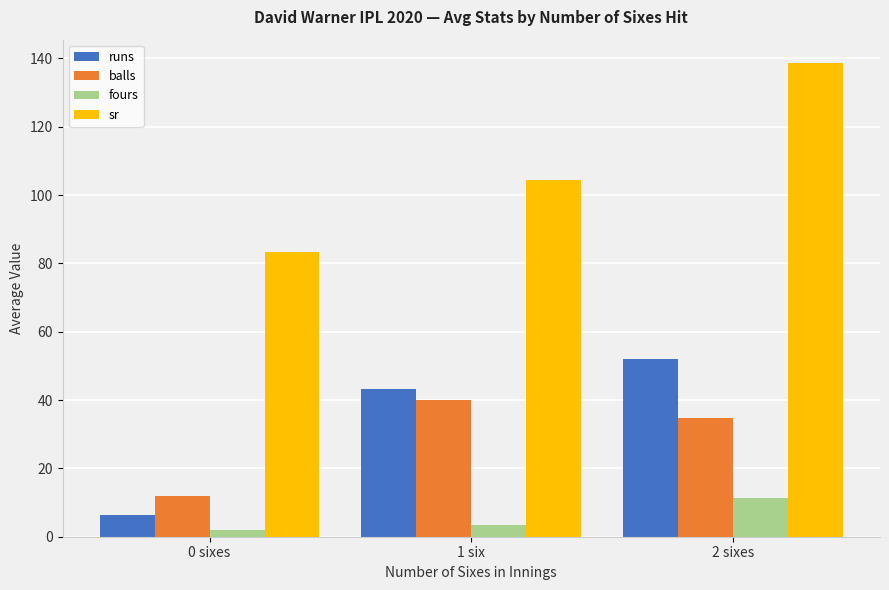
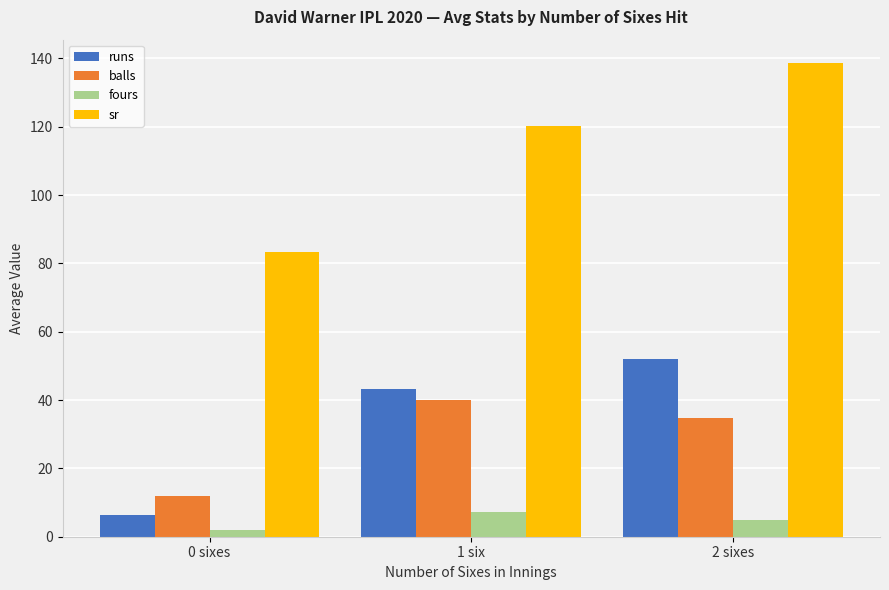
fours, 1 six: 4 -> 7
sr, 1 six: 105 -> 120
fours, 2 sixes: 11 -> 5
